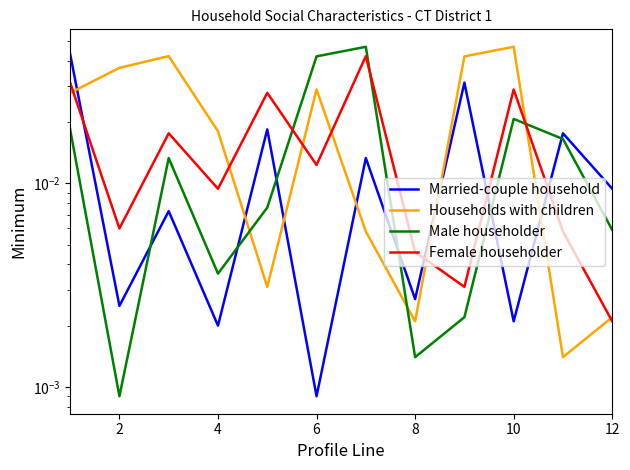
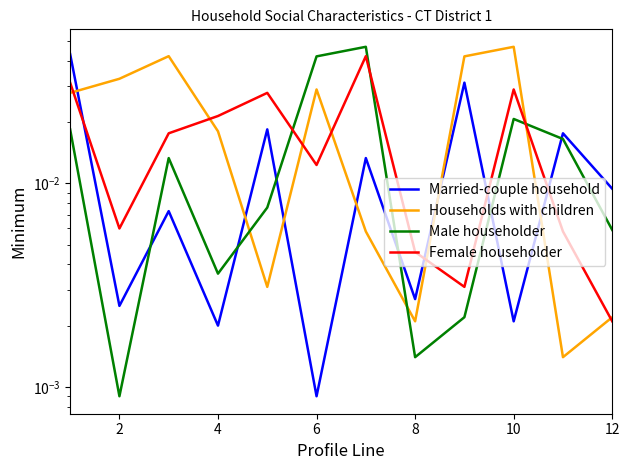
Households with children, 2: 0.037 -> 0.033
Female householder, 4: 0.009 -> 0.021
